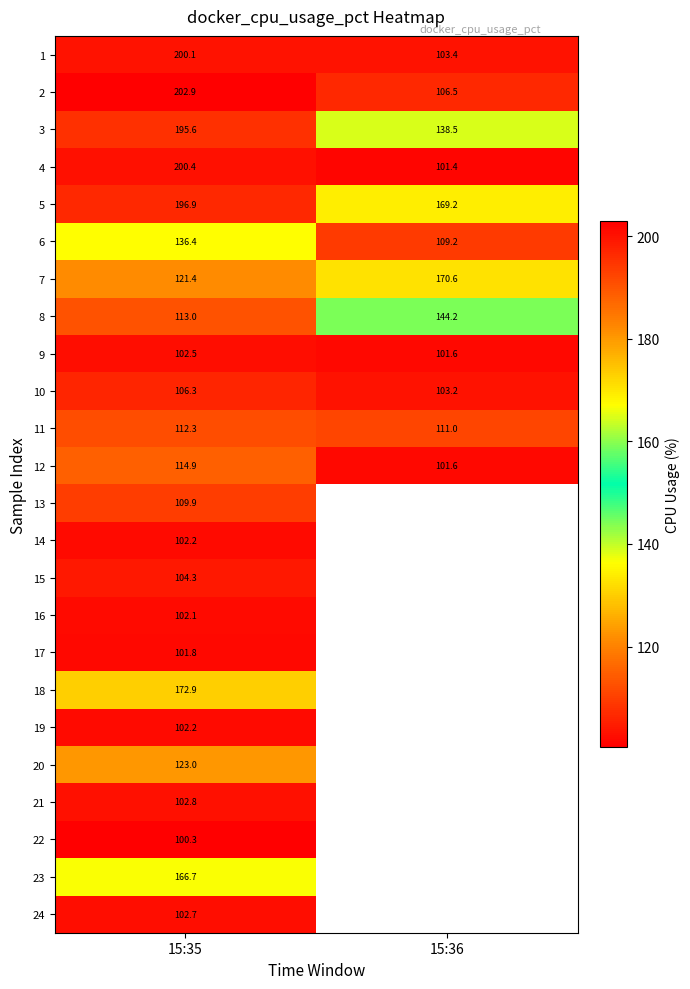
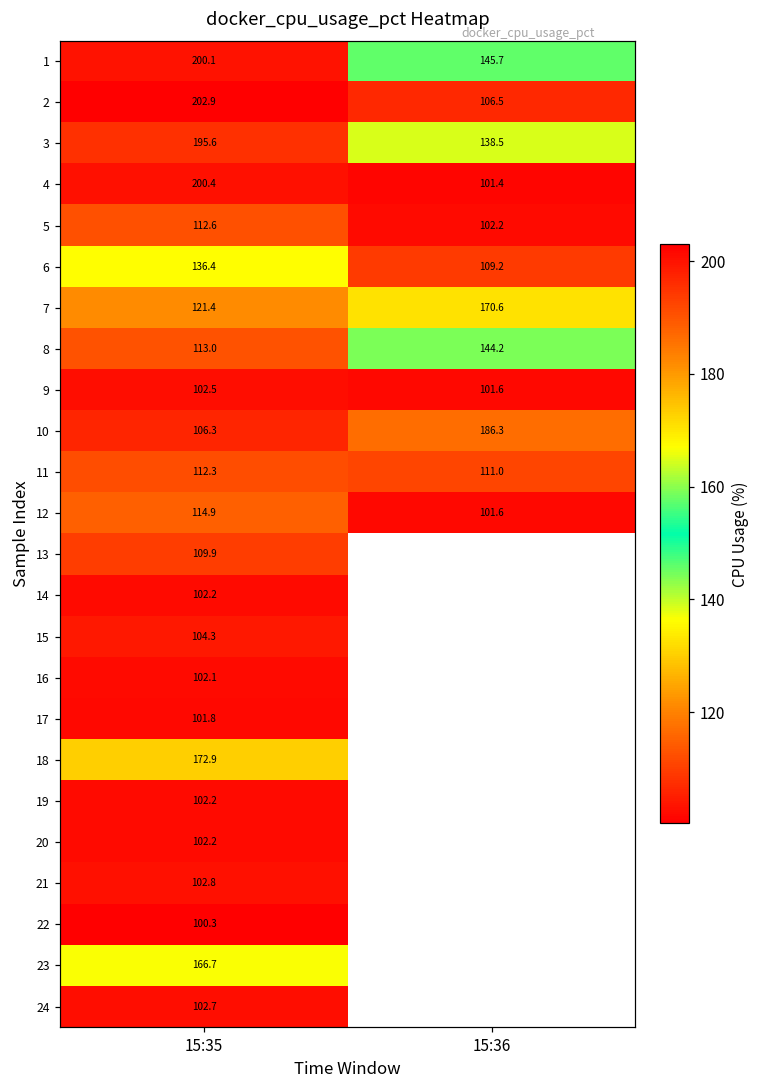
1, 15:36: 103.4 -> 145.7
5, 15:35: 196.9 -> 112.6
5, 15:36: 169.2 -> 102.2
10, 15:36: 103.2 -> 186.3
20, 15:35: 123.0 -> 102.2
